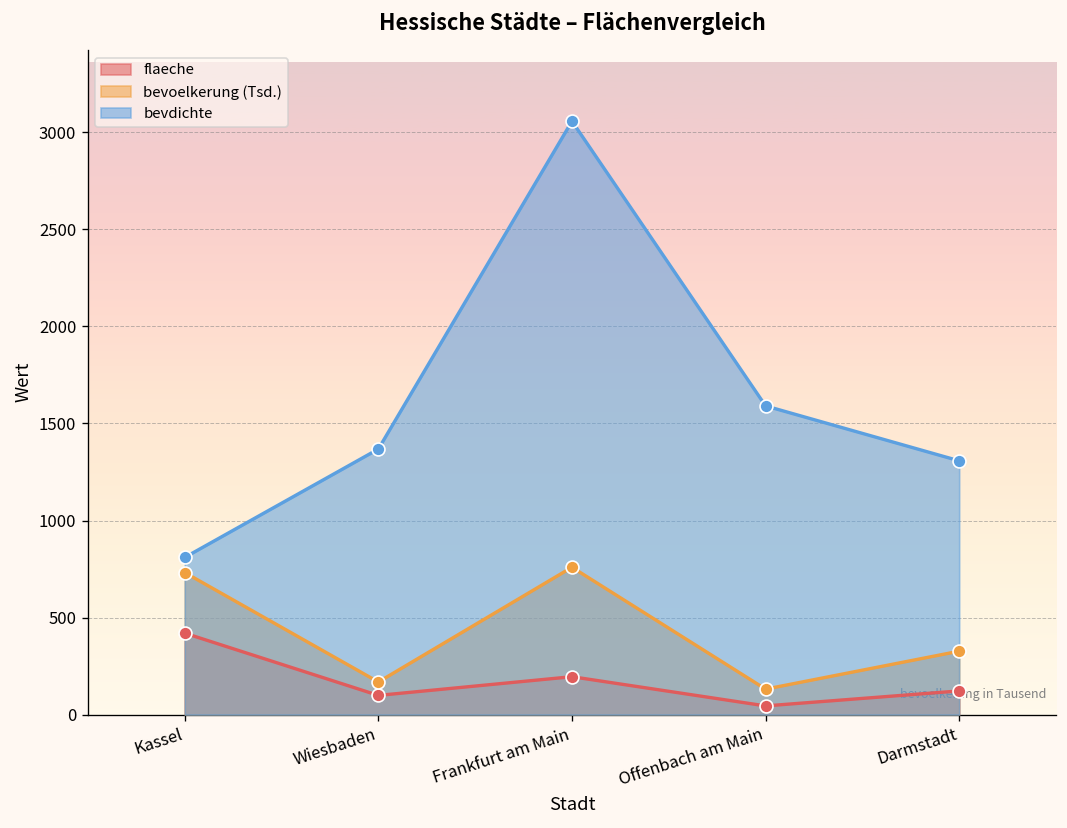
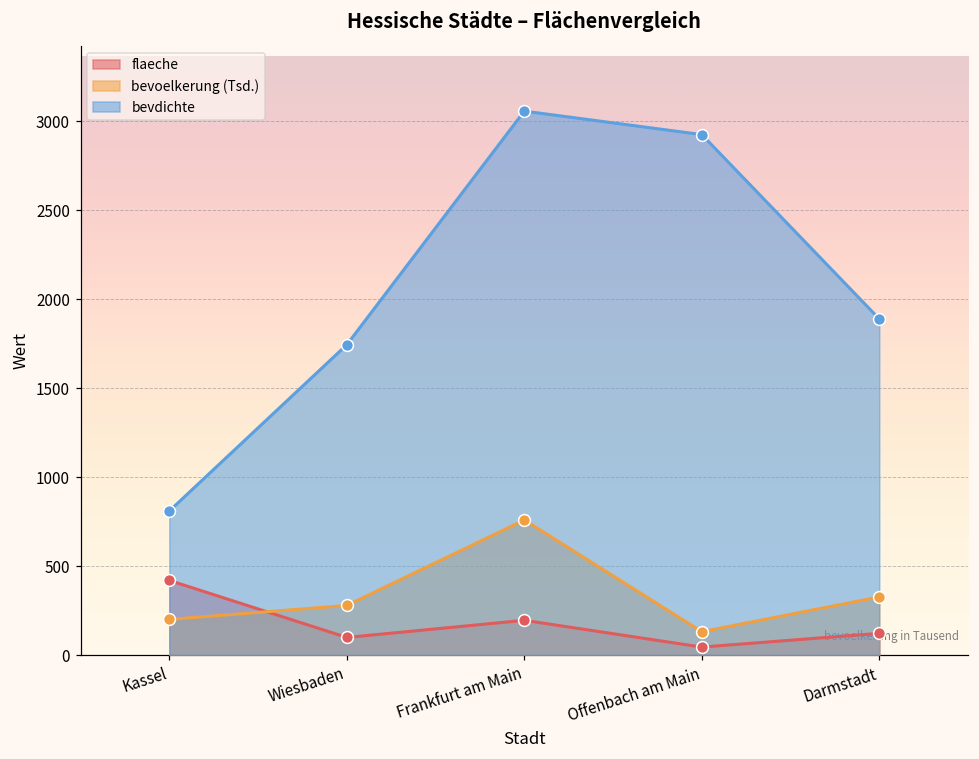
bevoelkerung (Tsd.), Kassel: 730 -> 200
bevoelkerung (Tsd.), Wiesbaden: 170 -> 280
bevdichte, Wiesbaden: 1370 -> 1740
bevdichte, Offenbach am Main: 1590 -> 2930
bevdichte, Darmstadt: 1310 -> 1890
